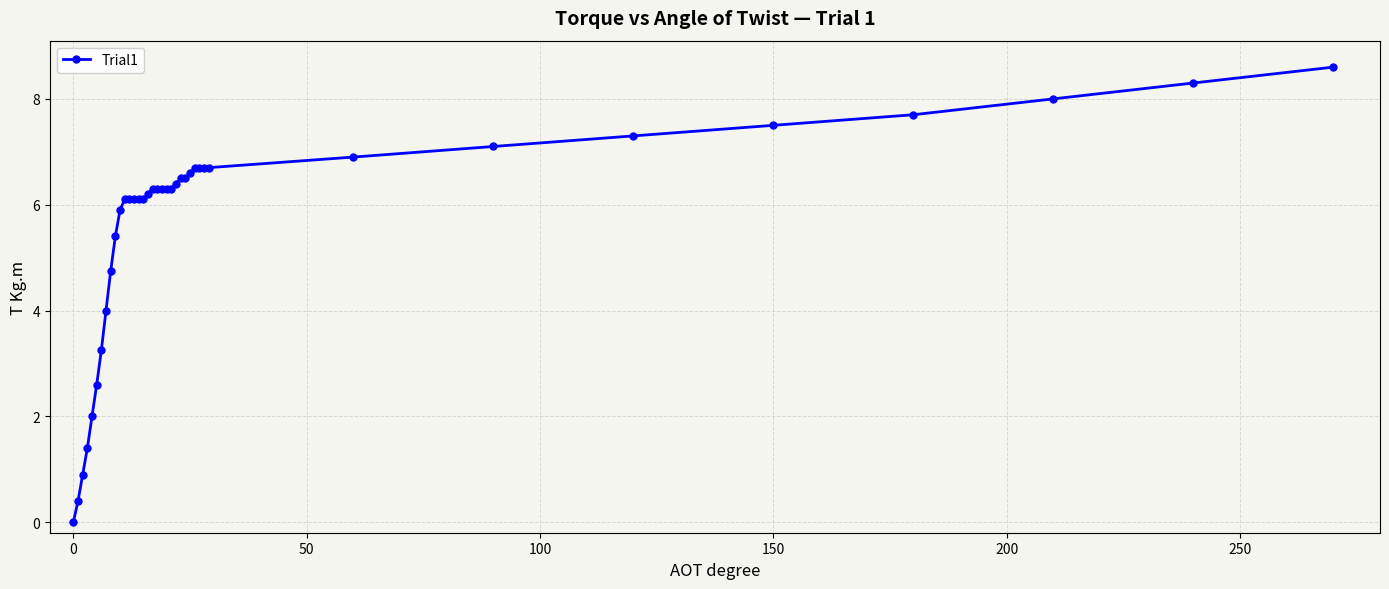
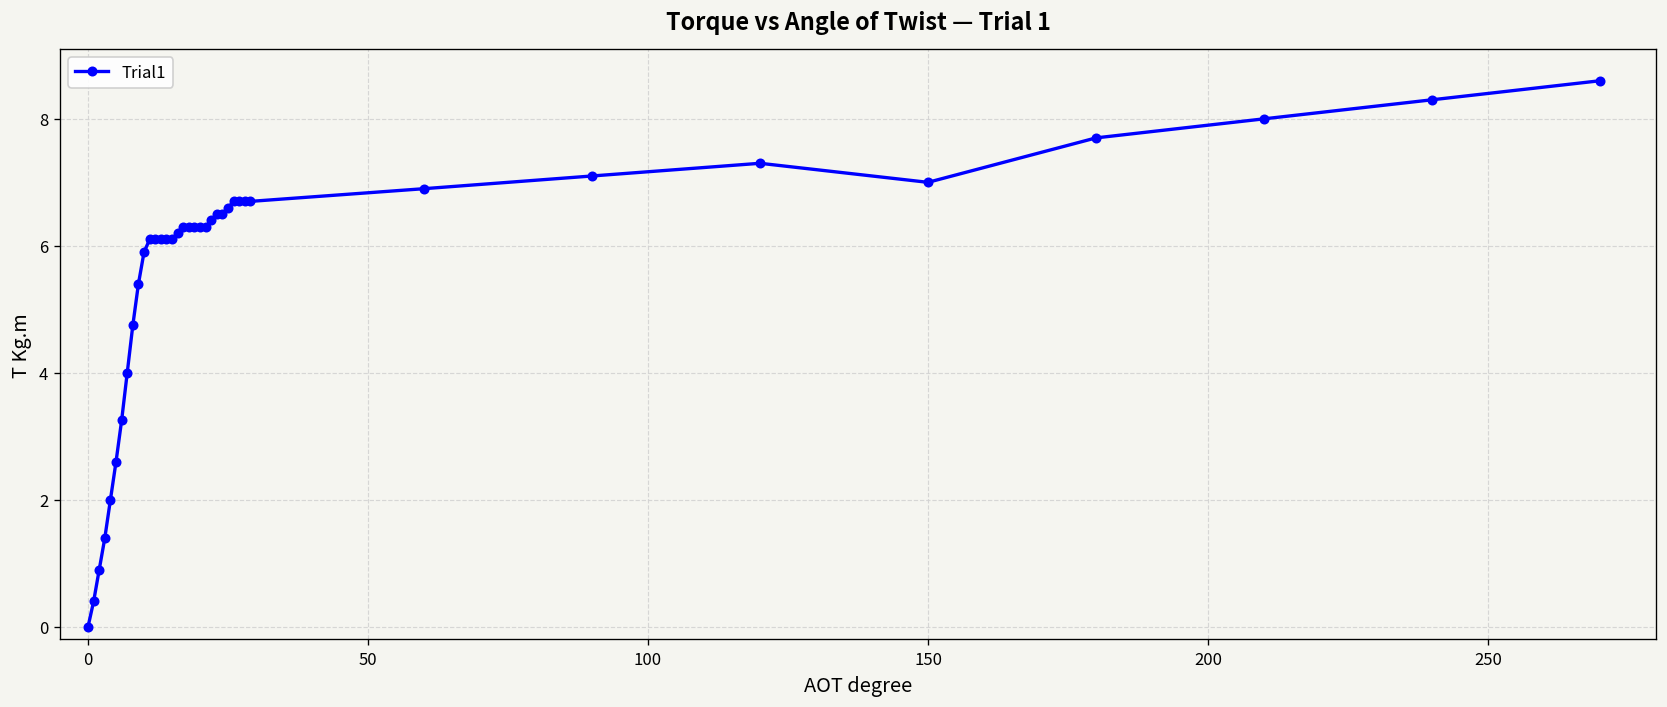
150: 7.5 -> 7.0
